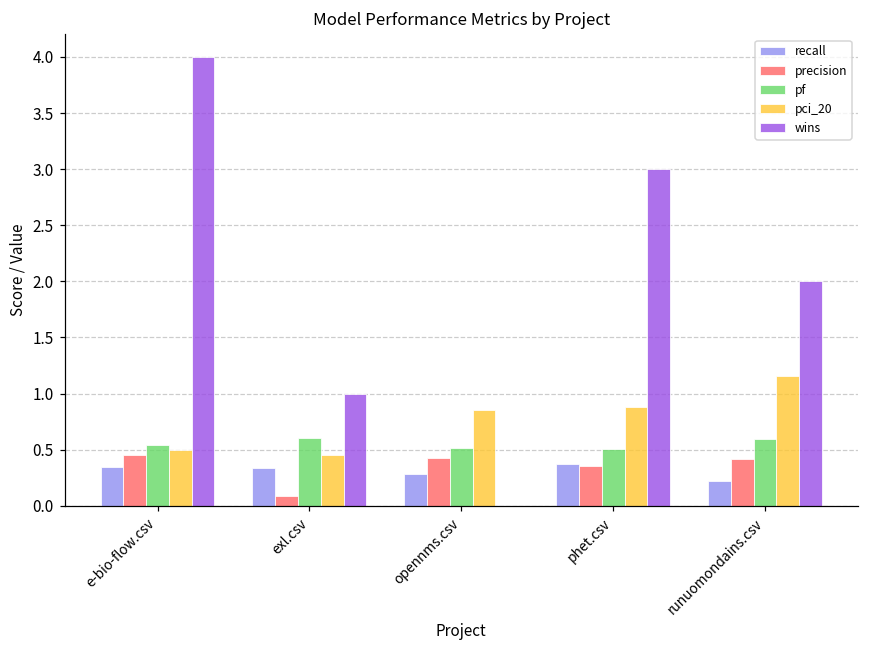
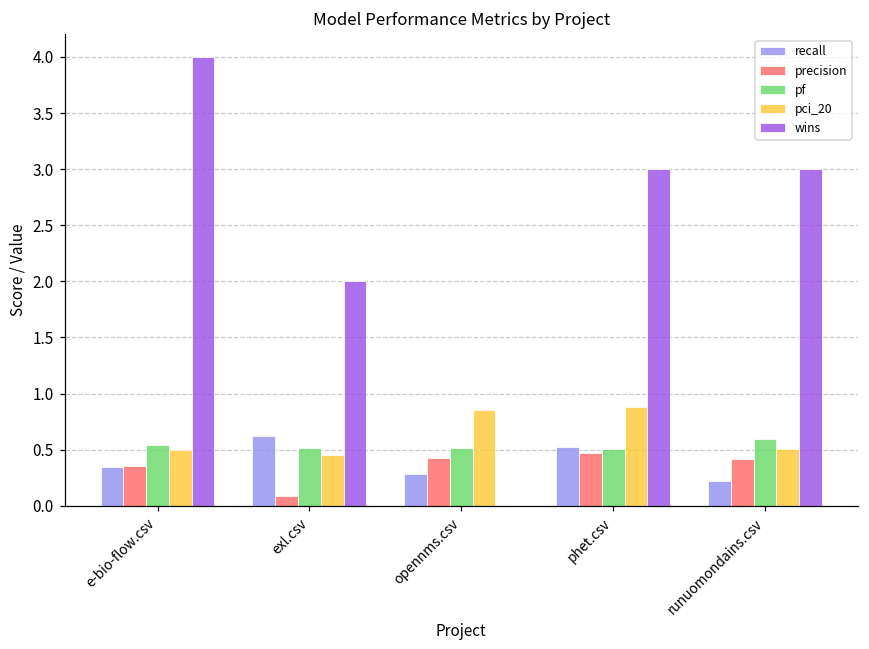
precision, e-bio-flow.csv: 0.46 -> 0.35
recall, exl.csv: 0.34 -> 0.63
pf, exl.csv: 0.61 -> 0.51
wins, exl.csv: 1 -> 2
recall, phet.csv: 0.37 -> 0.52
precision, phet.csv: 0.36 -> 0.47
pci_20, runuomondains.csv: 1.15 -> 0.51
wins, runuomondains.csv: 2 -> 3
